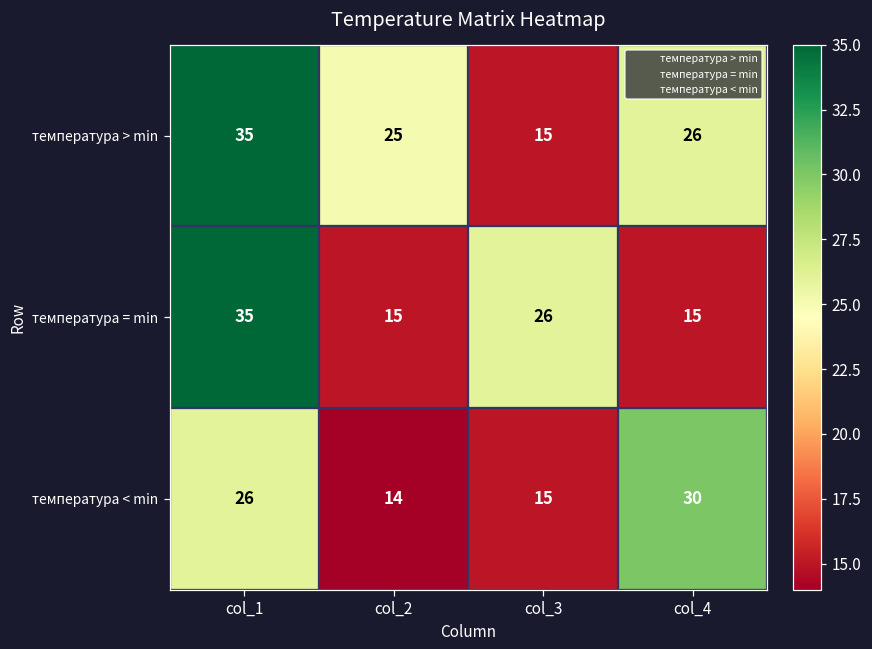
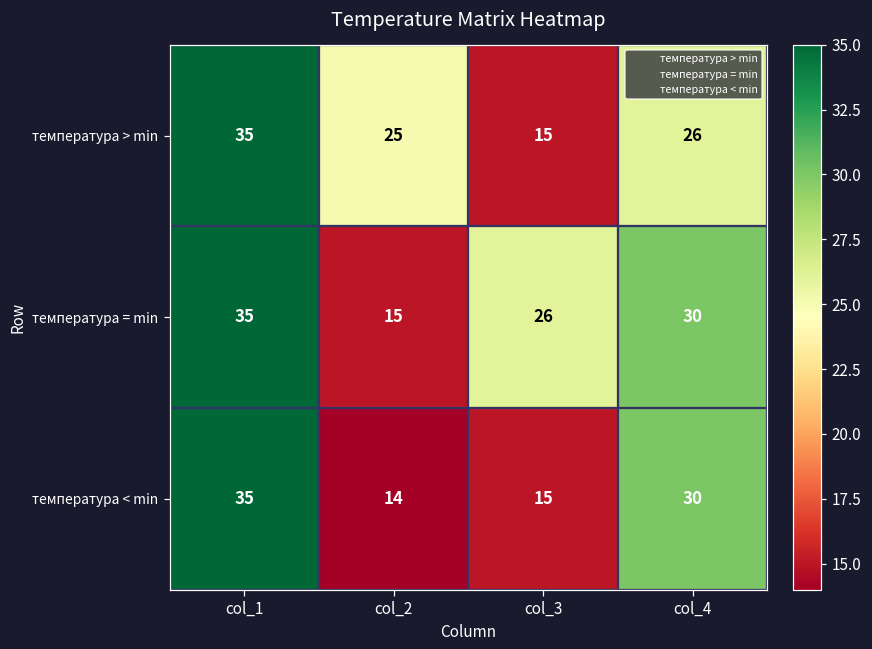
температура = min, col_4: 15 -> 30
температура < min, col_1: 26 -> 35
